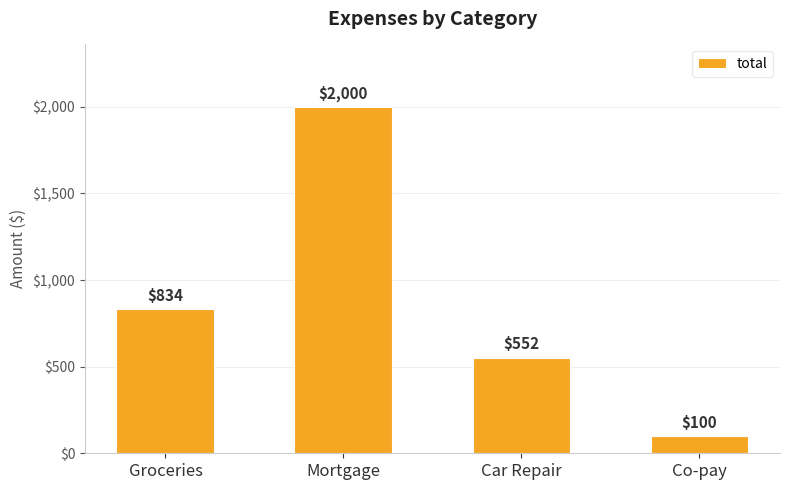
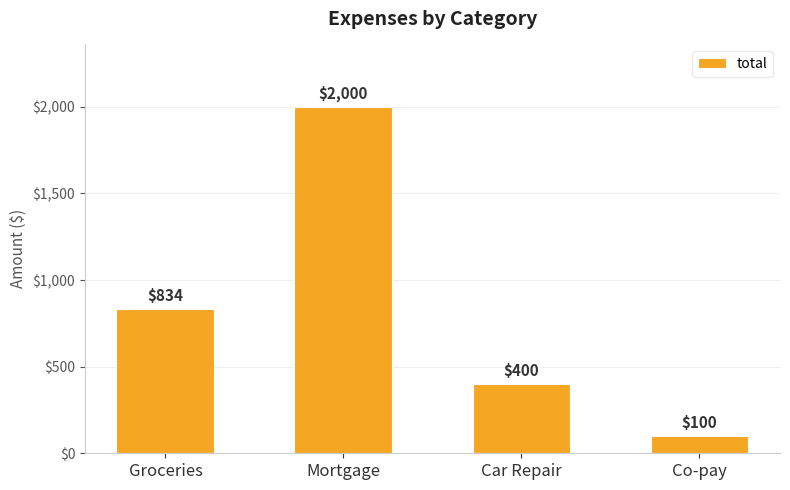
Car Repair: $552 -> $400
